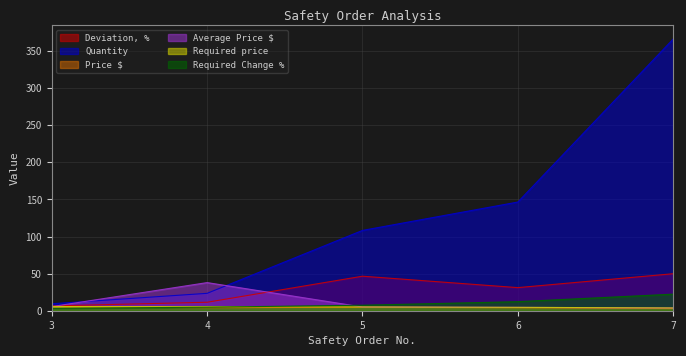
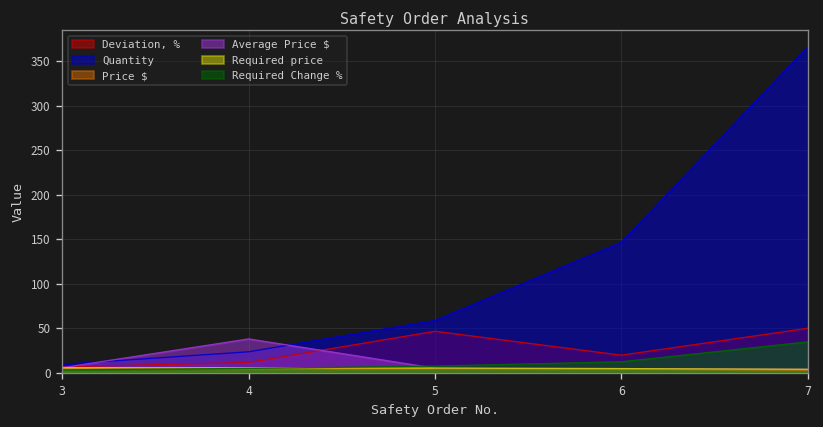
Quantity, 5: 110 -> 60
Deviation, %, 6: 30 -> 20
Required Change %, 7: 20 -> 30
